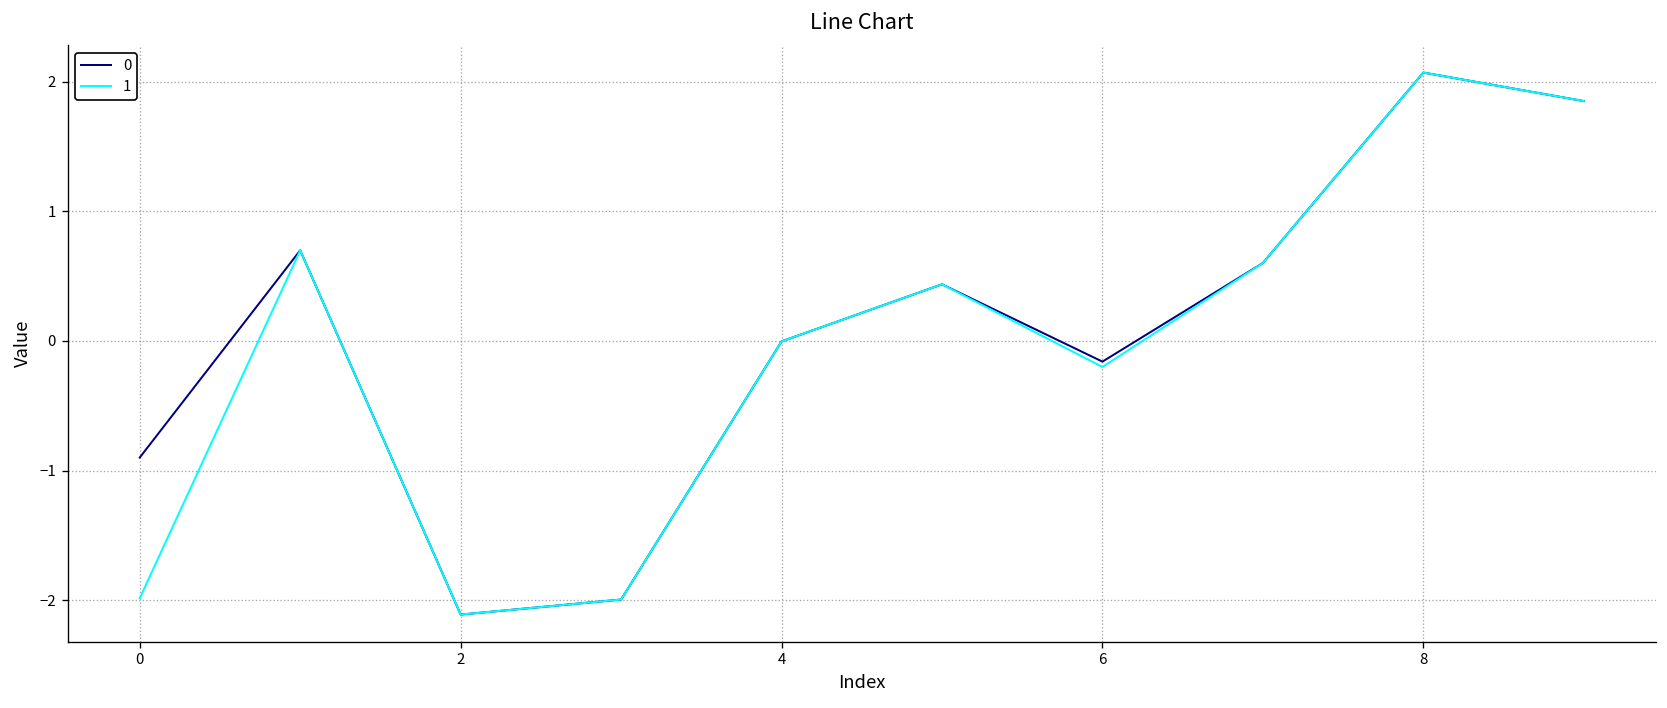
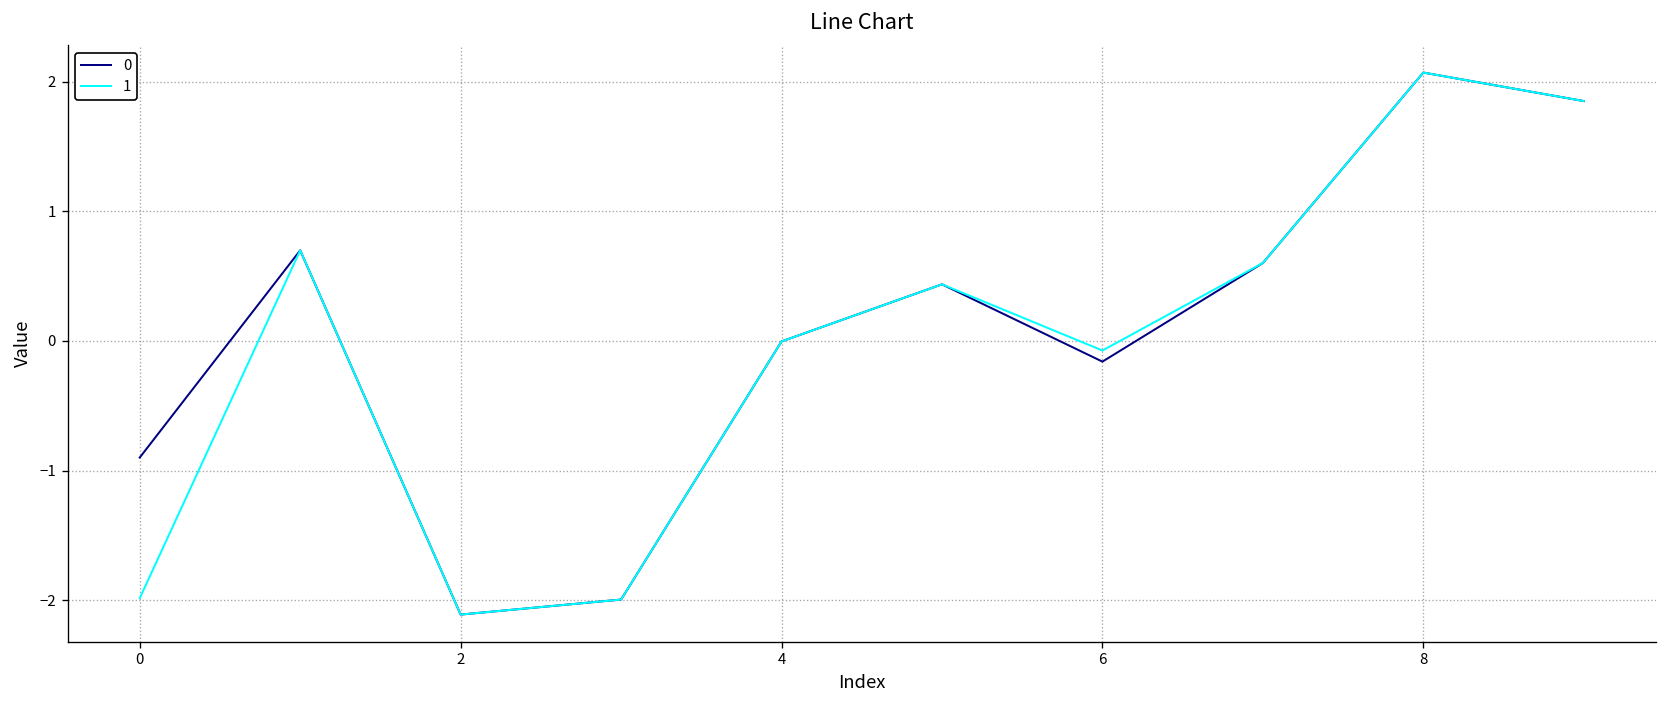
1, 6: -0.20 -> -0.07
